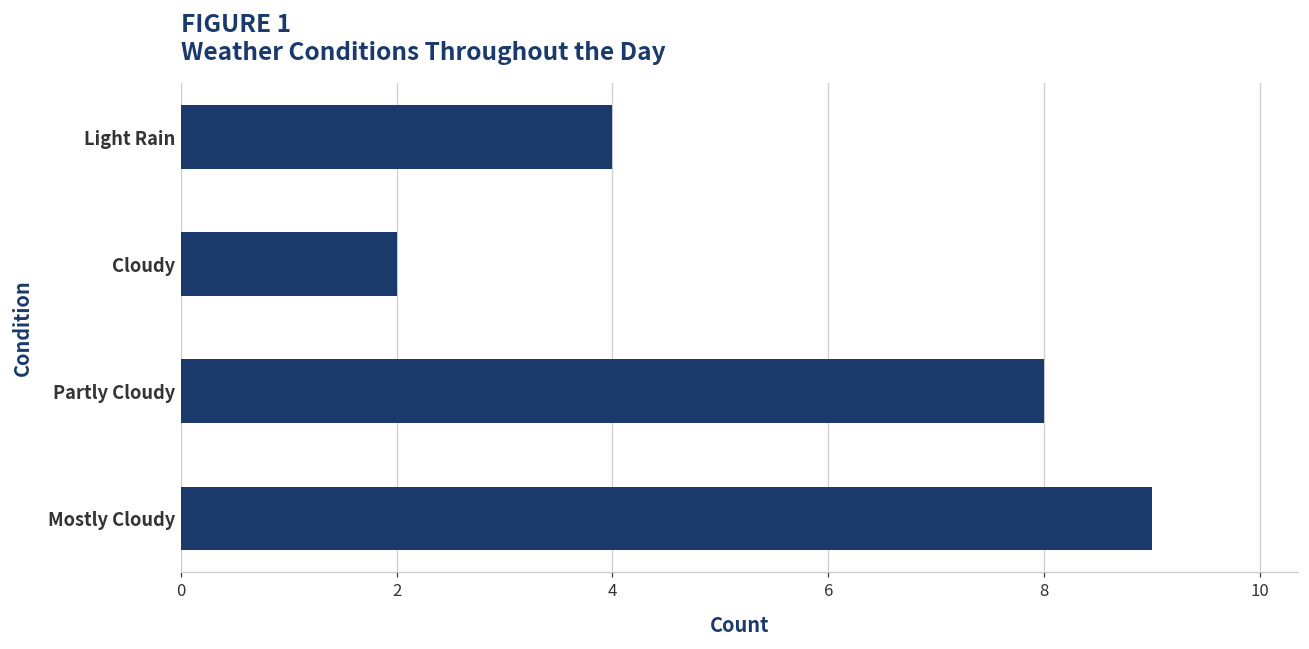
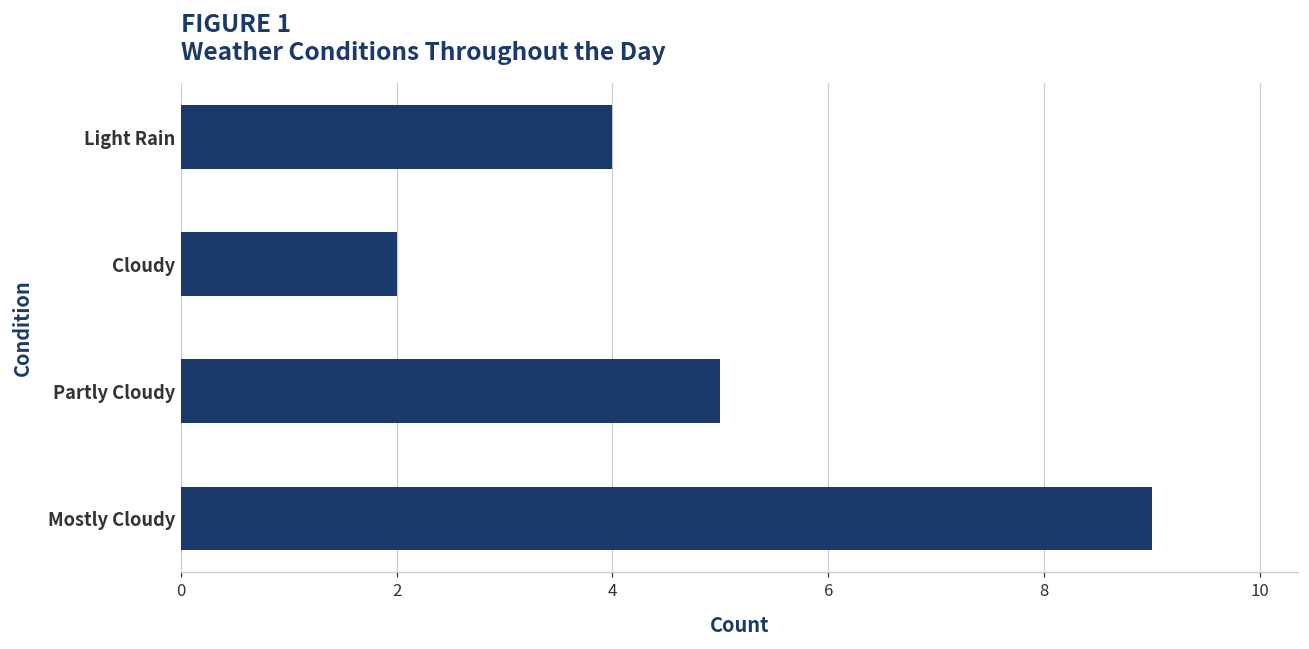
Partly Cloudy: 8 -> 5
